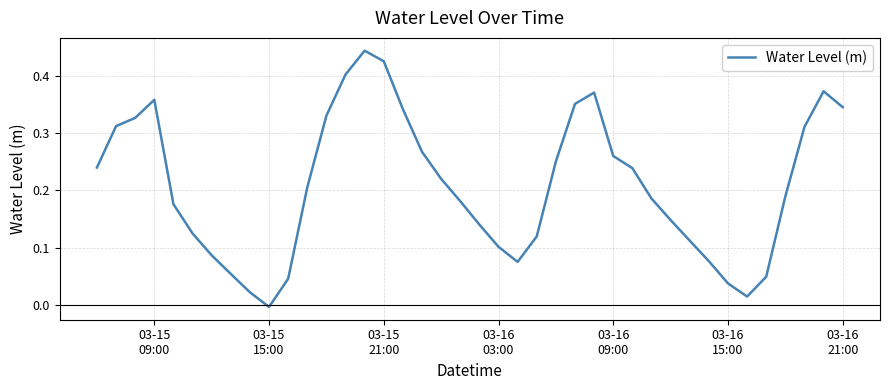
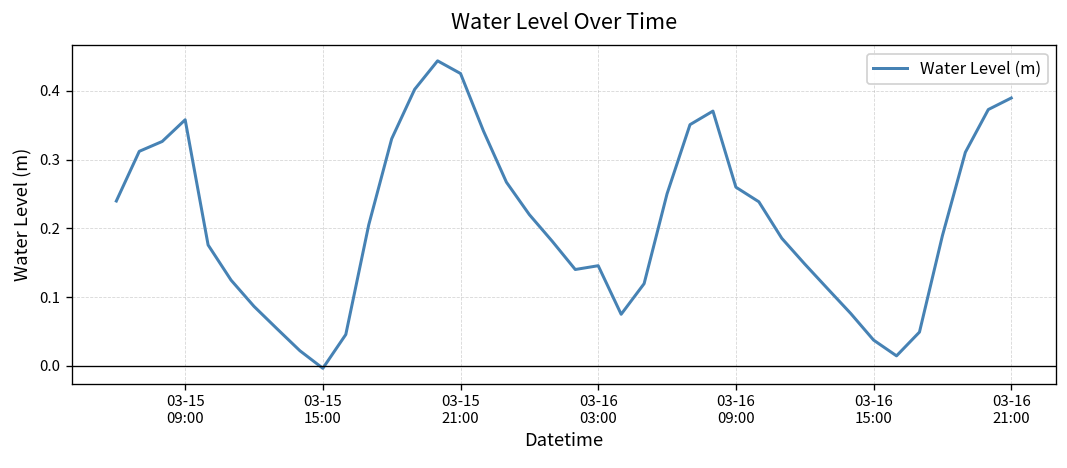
03-16 03:00: 0.10 -> 0.15
03-16 21:00: 0.35 -> 0.39
